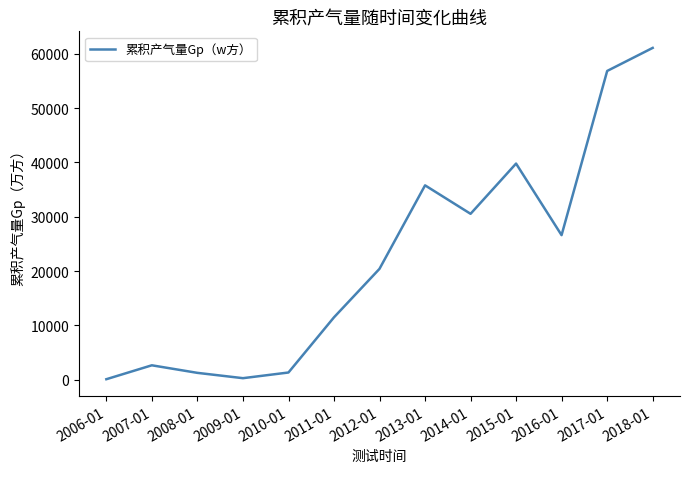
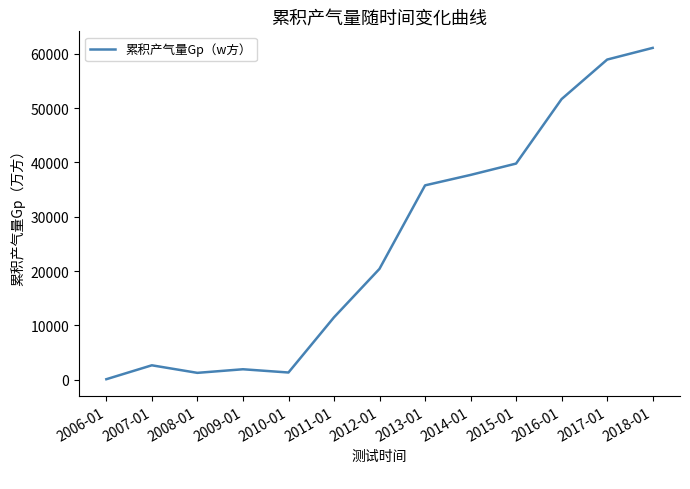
2009-01: 0 -> 2000
2014-01: 31000 -> 38000
2016-01: 27000 -> 52000
2017-01: 57000 -> 59000
